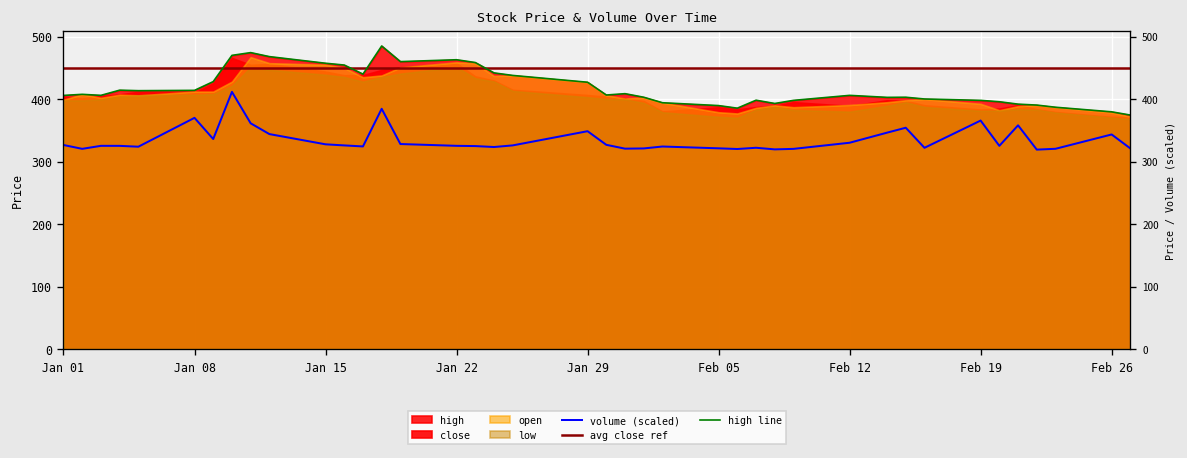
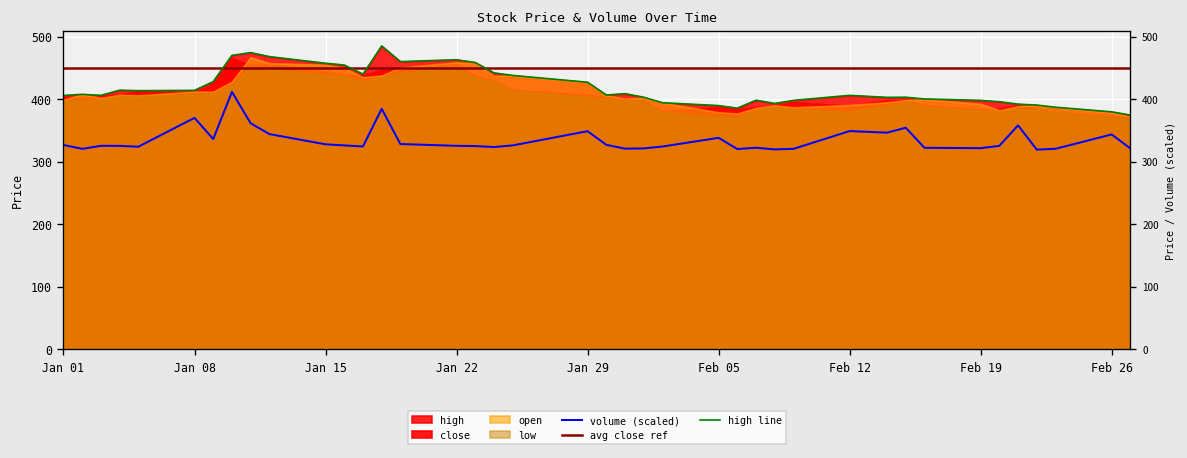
volume (scaled), Feb 05: 320 -> 340
volume (scaled), Feb 12: 330 -> 350
volume (scaled), Feb 19: 370 -> 320
